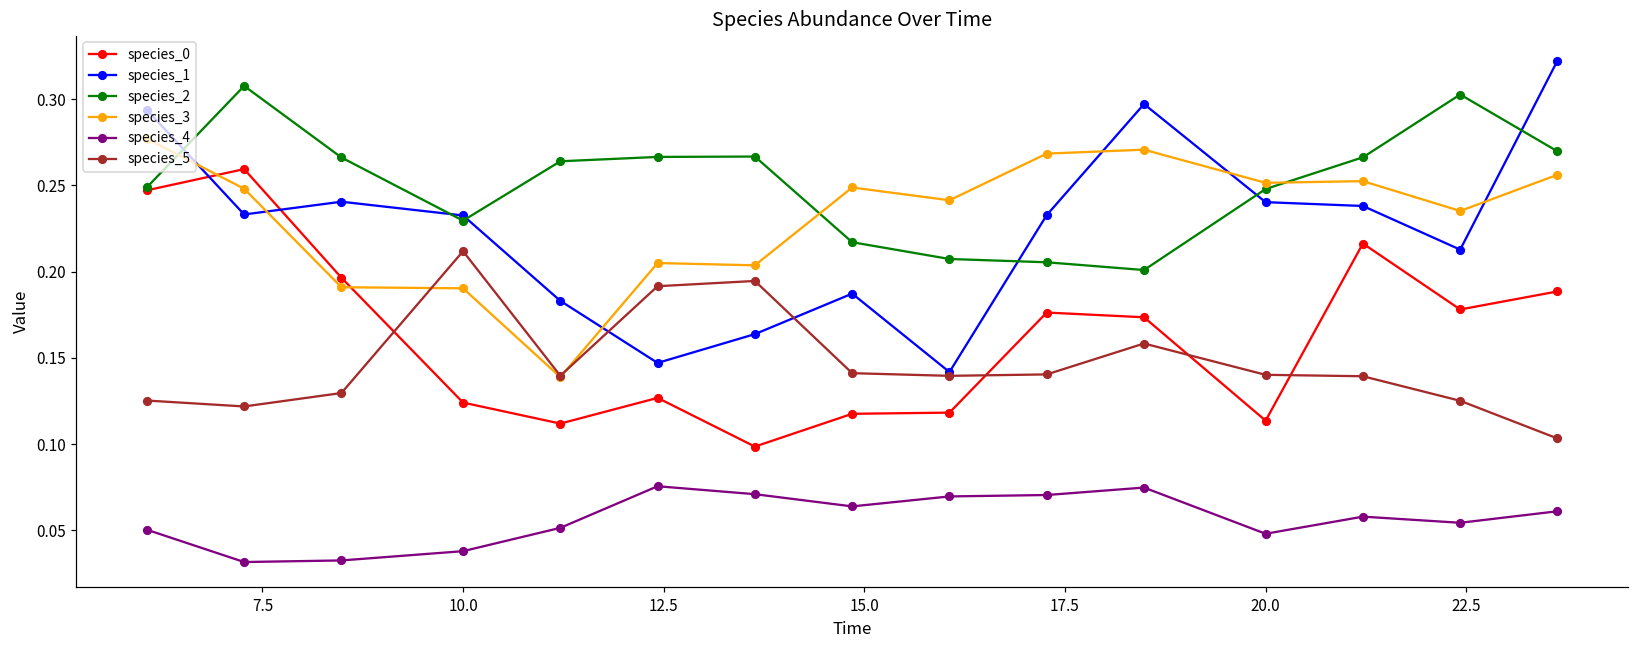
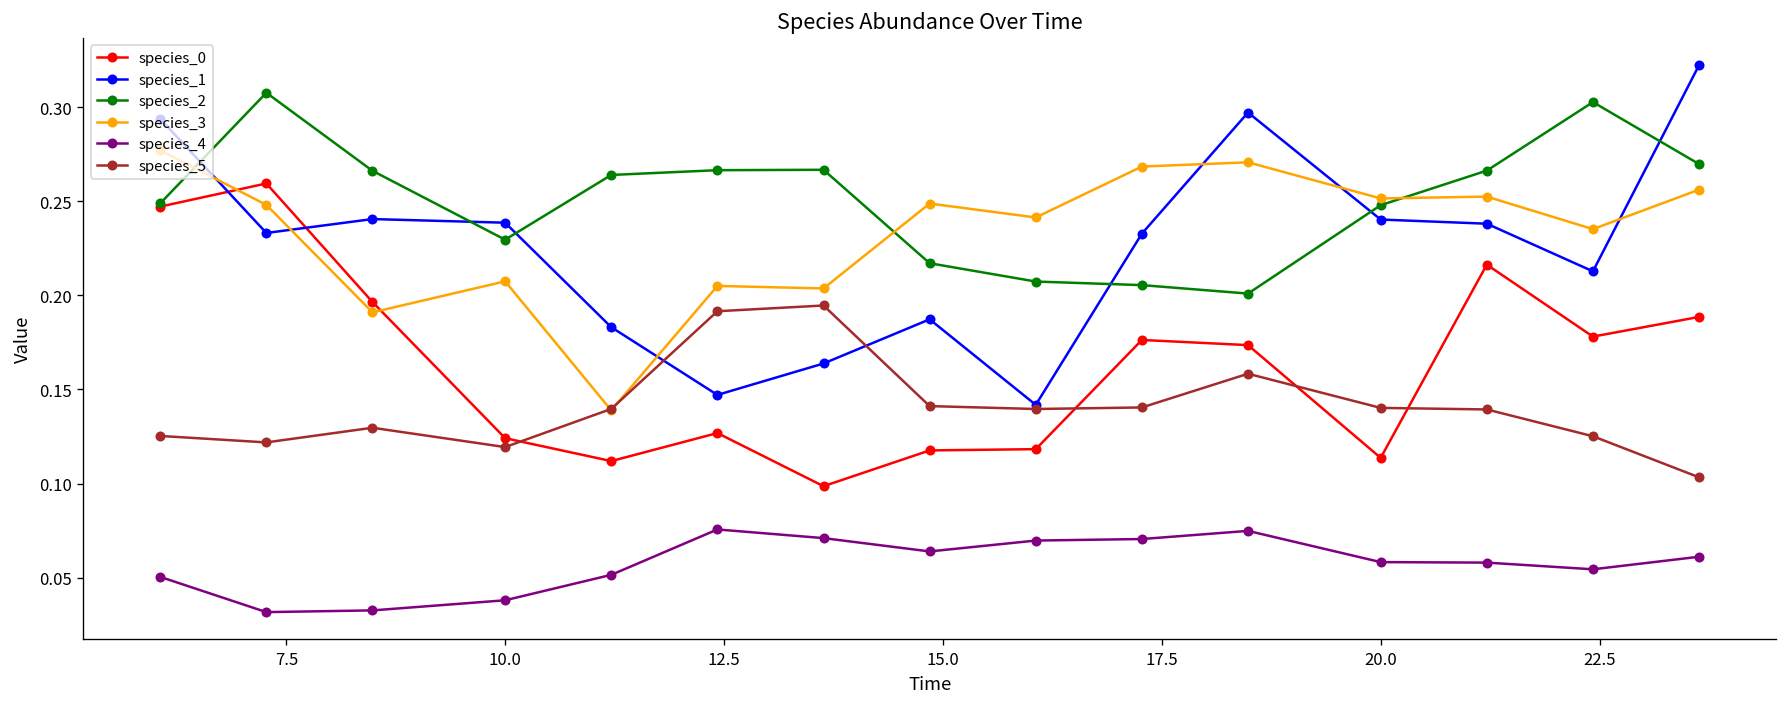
species_1, 10.0: 0.233 -> 0.239
species_3, 10.0: 0.190 -> 0.207
species_5, 10.0: 0.212 -> 0.119
species_4, 20.0: 0.048 -> 0.058
